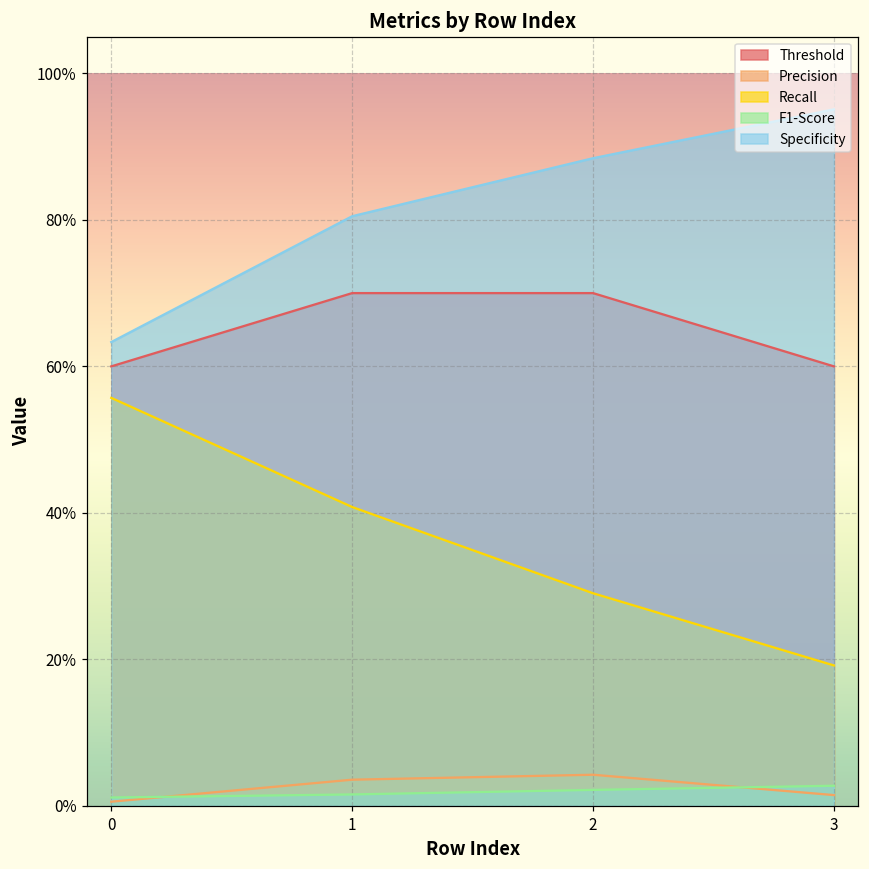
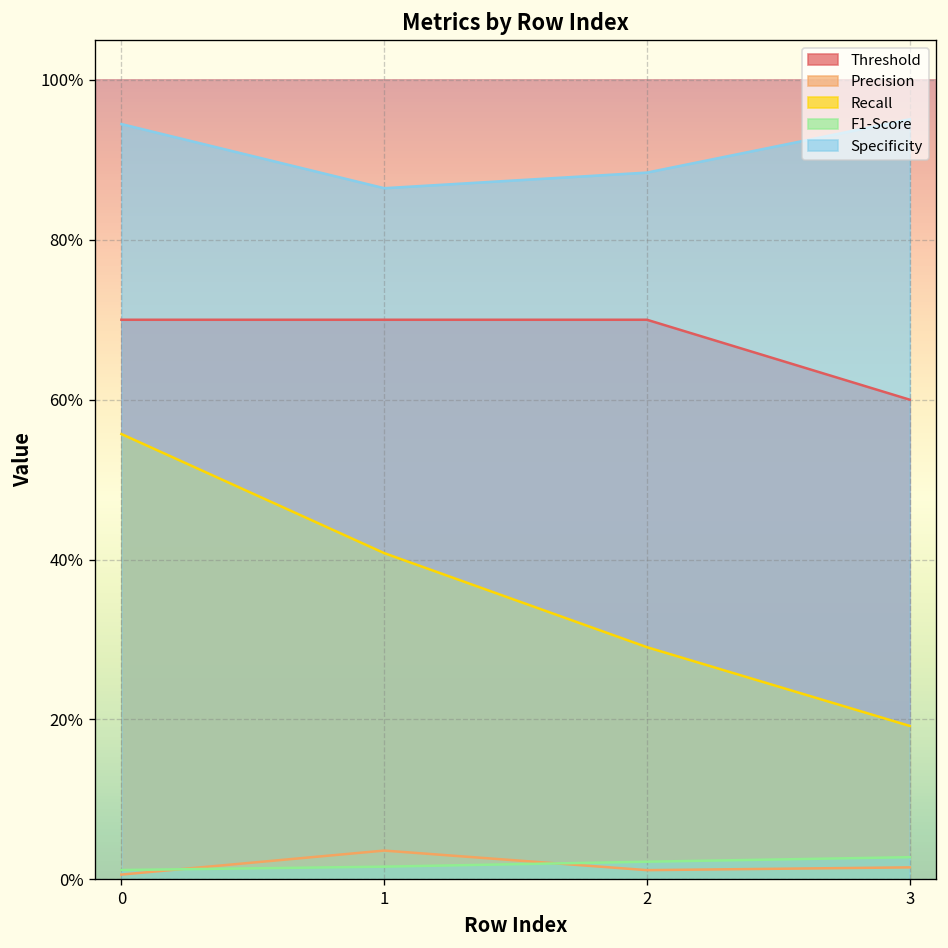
Threshold, 0: 60% -> 70%
Specificity, 0: 63% -> 94%
Specificity, 1: 80% -> 86%
Precision, 2: 4% -> 1%
